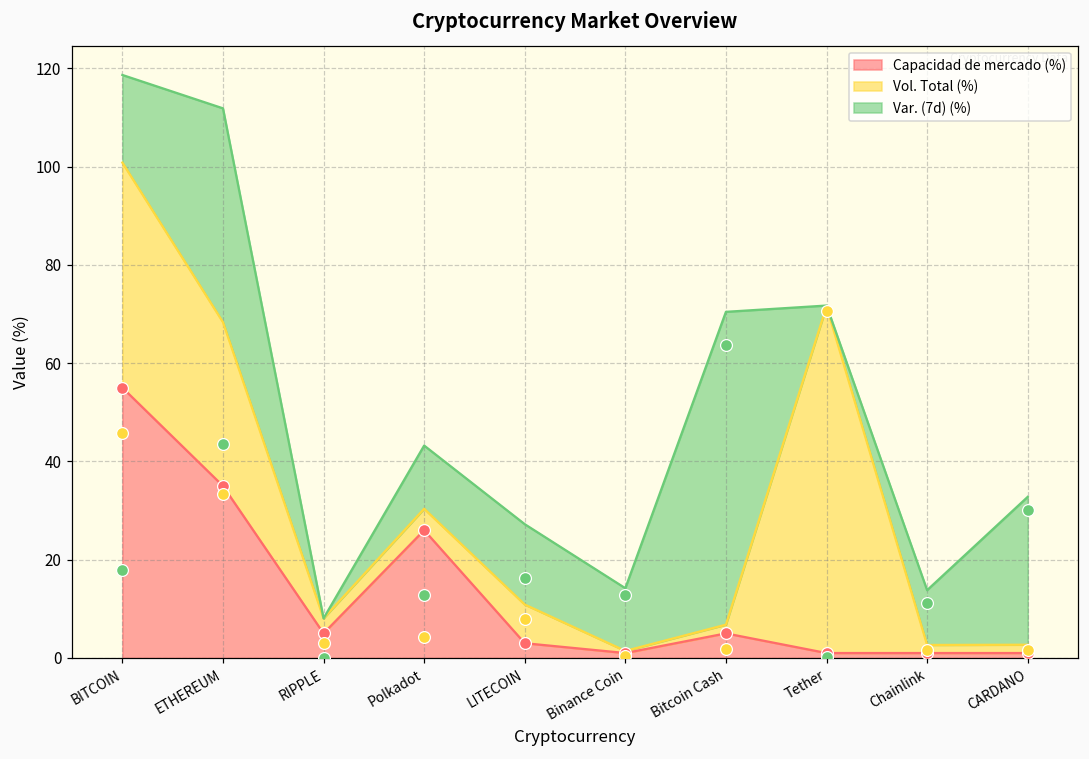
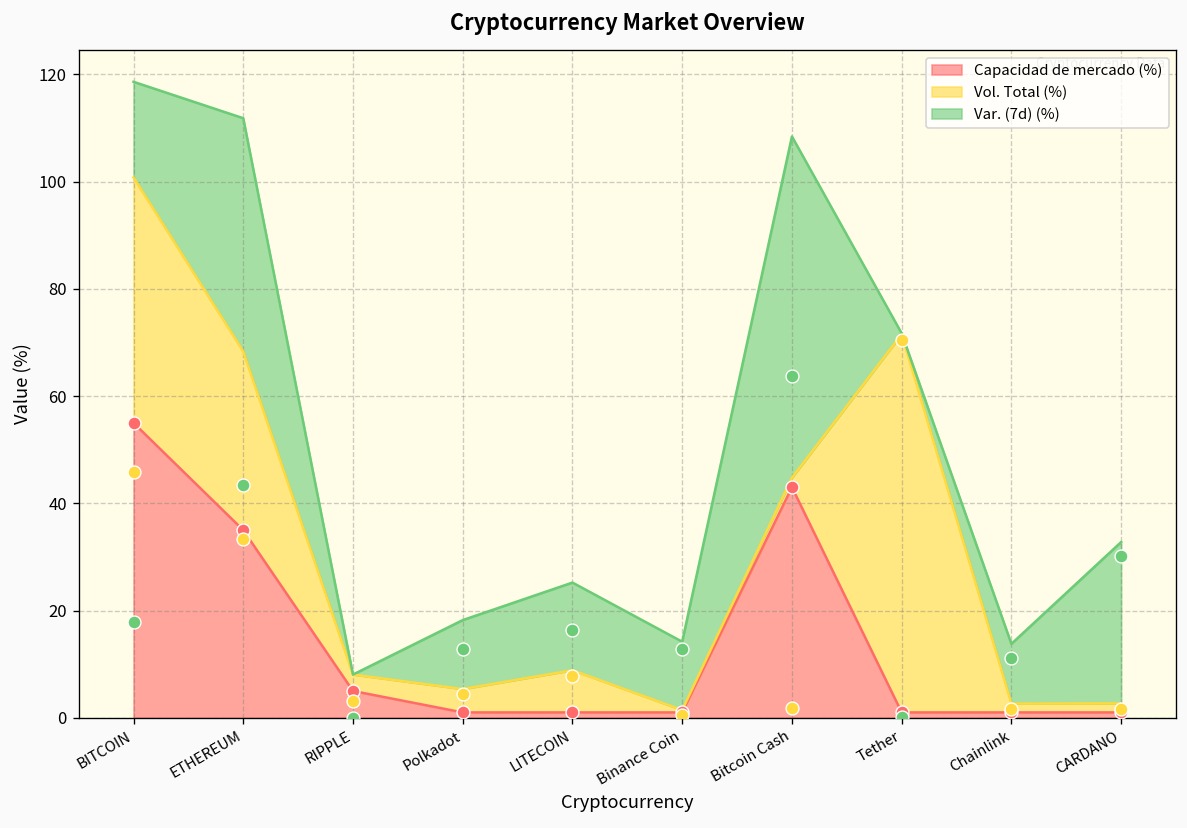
Capacidad de mercado (%), Polkadot: 26 -> 1
Capacidad de mercado (%), LITECOIN: 3 -> 1
Capacidad de mercado (%), Bitcoin Cash: 5 -> 43
